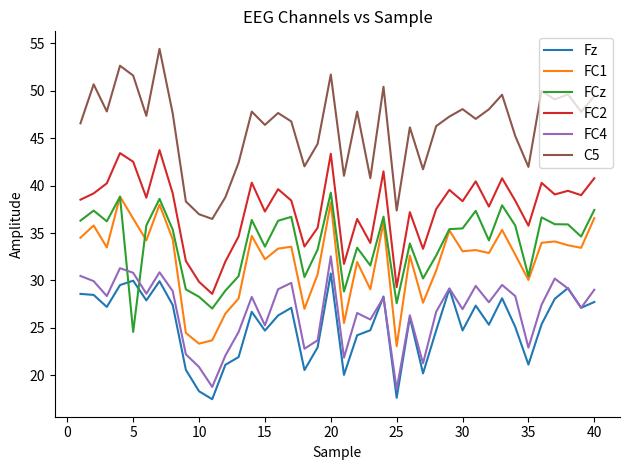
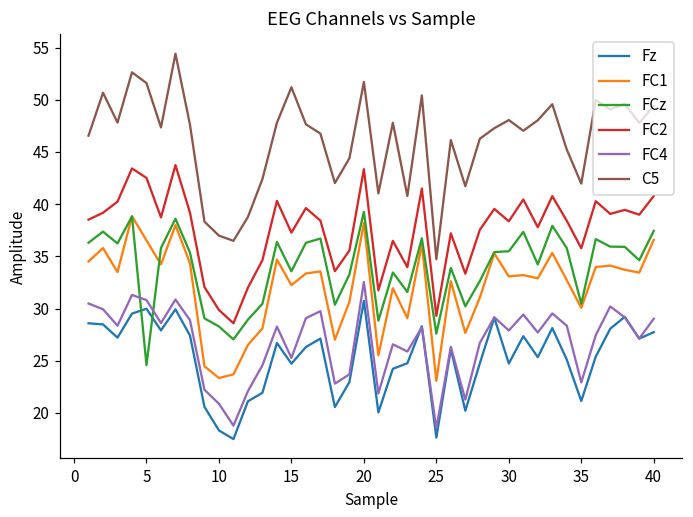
C5, 15: 46 -> 51
C5, 25: 37 -> 35
FC4, 30: 27 -> 28
